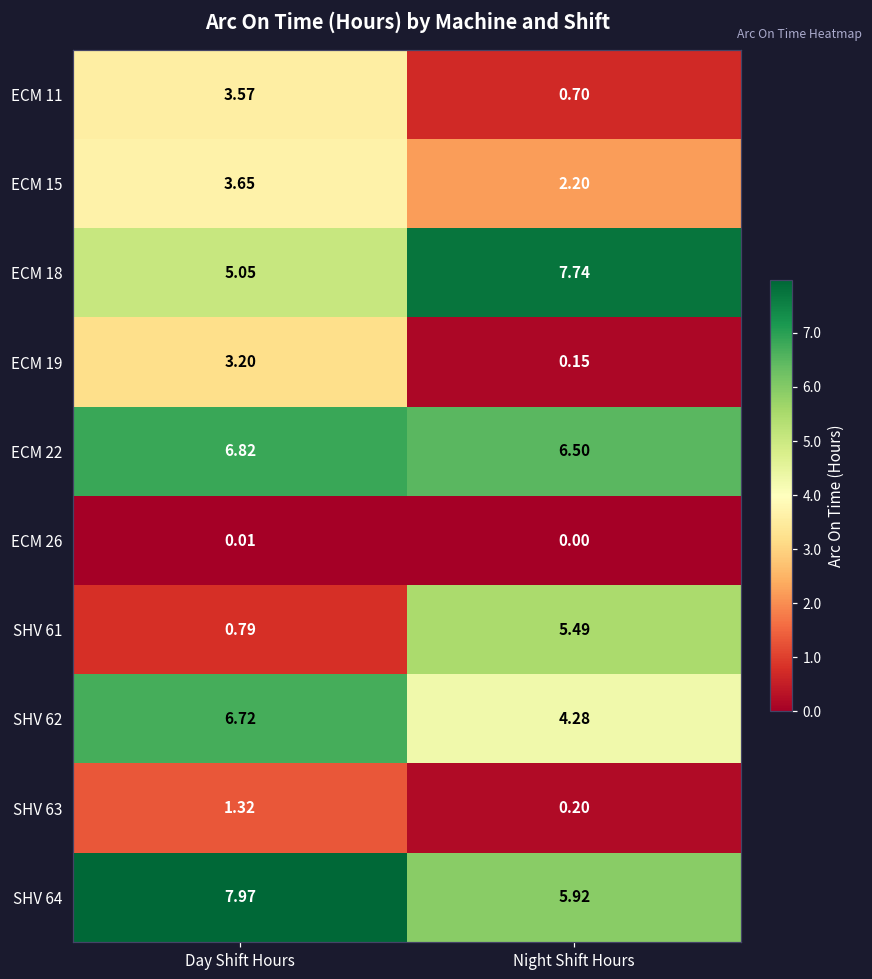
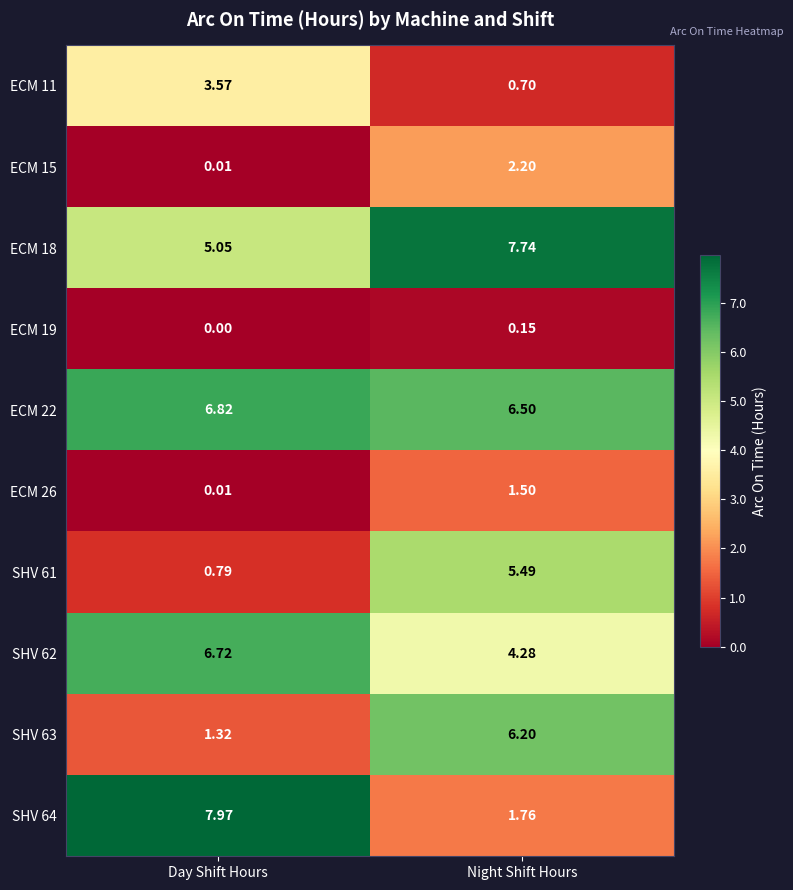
ECM 15, Day Shift Hours: 3.65 -> 0.01
ECM 19, Day Shift Hours: 3.20 -> 0.00
ECM 26, Night Shift Hours: 0.00 -> 1.50
SHV 63, Night Shift Hours: 0.20 -> 6.20
SHV 64, Night Shift Hours: 5.92 -> 1.76
